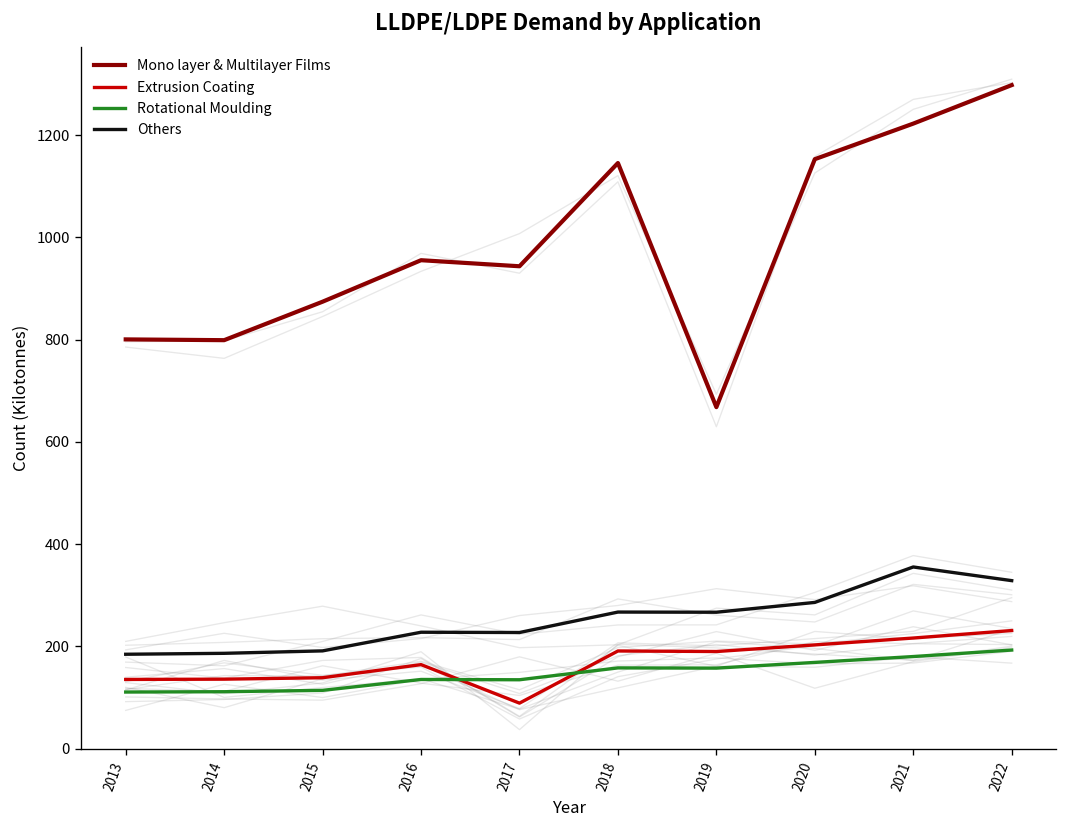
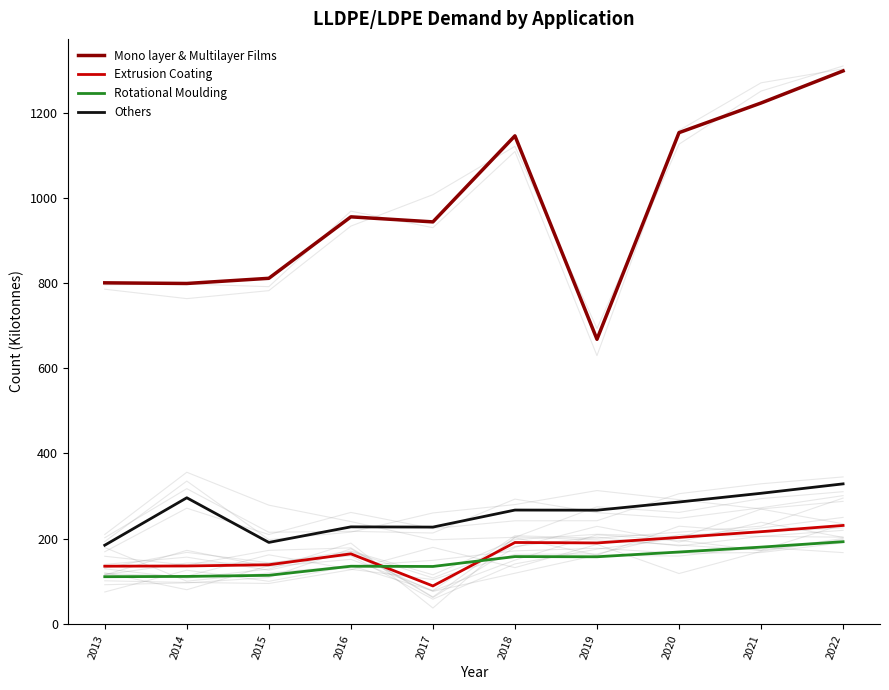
Others, 2014: 190 -> 300
Mono layer & Multilayer Films, 2015: 870 -> 810
Others, 2021: 360 -> 310
